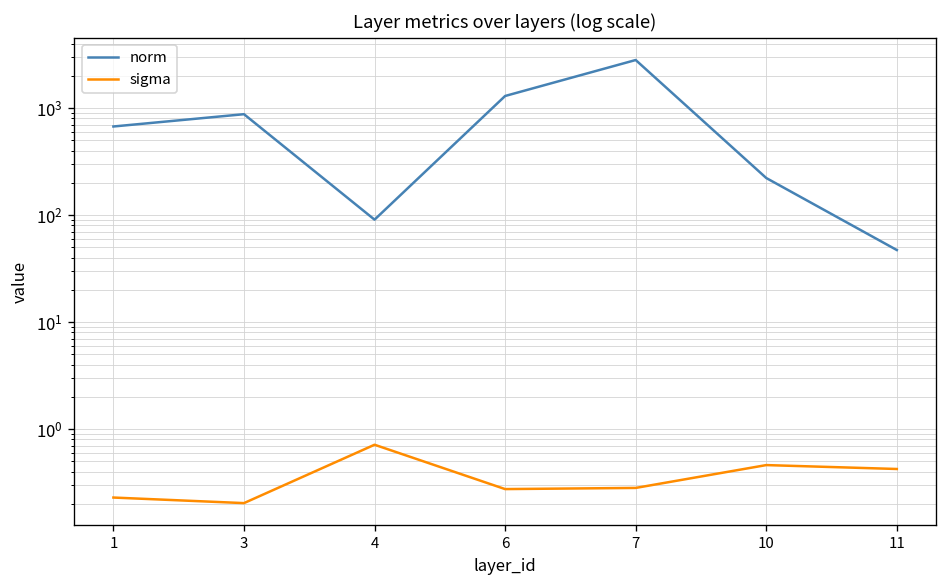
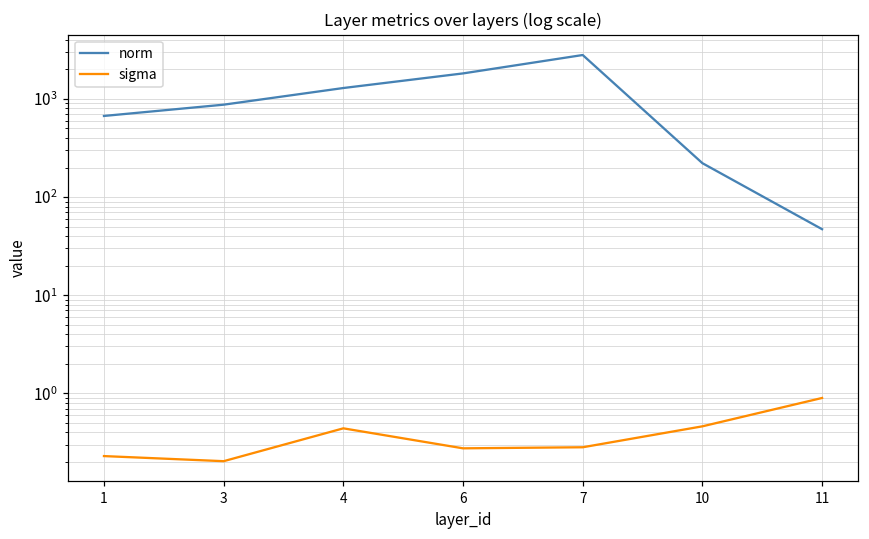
norm, 4: 90 -> 1300
sigma, 4: 0.7 -> 0.4
norm, 6: 1300 -> 1800
sigma, 11: 0.4 -> 0.9
